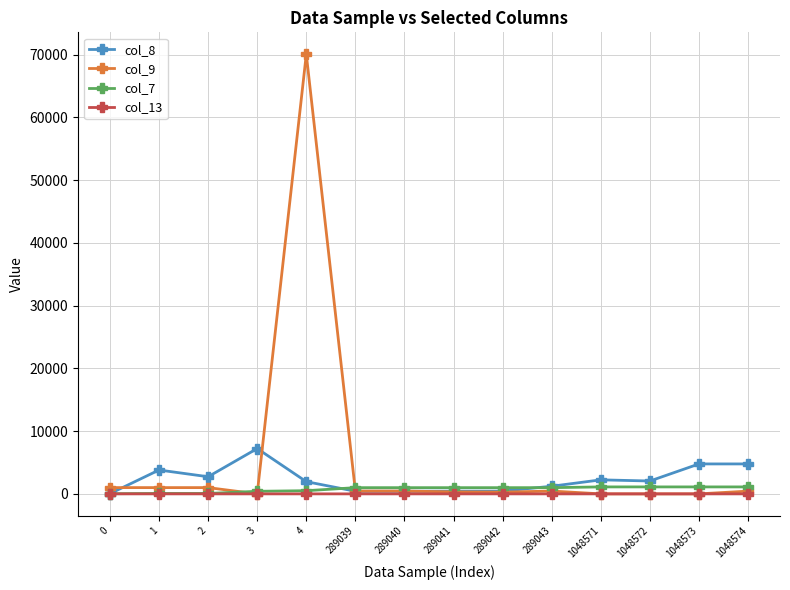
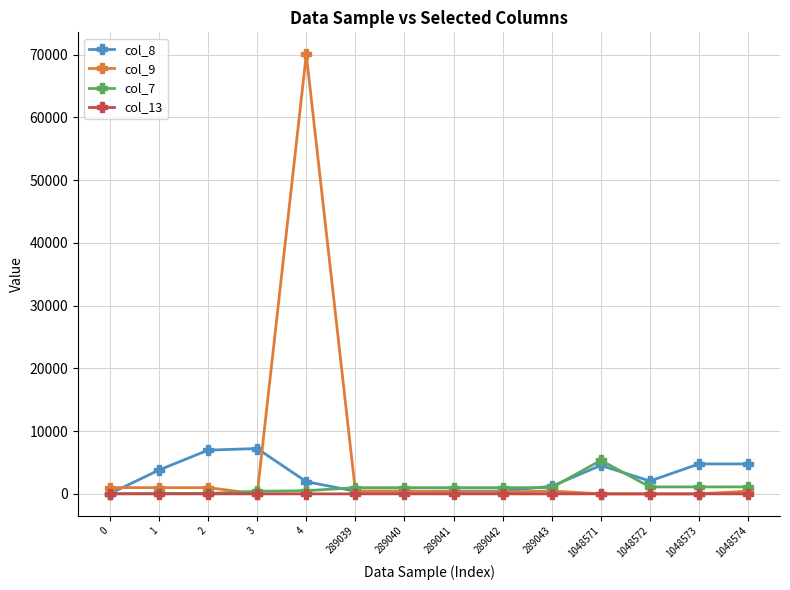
col_8, 2: 3000 -> 7000
col_8, 1048571: 2000 -> 5000
col_7, 1048571: 1000 -> 5000
